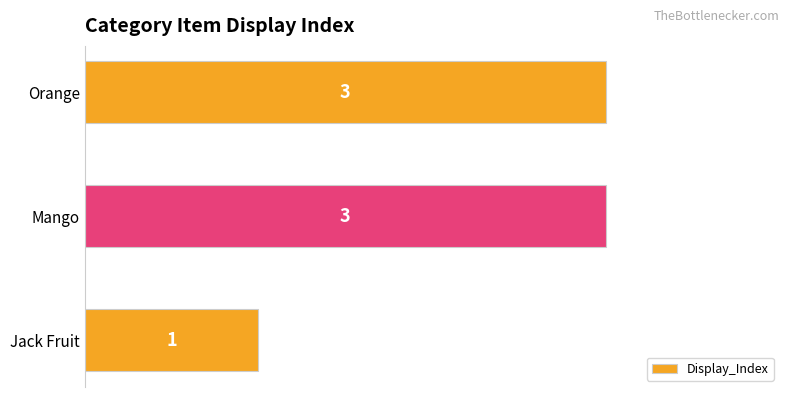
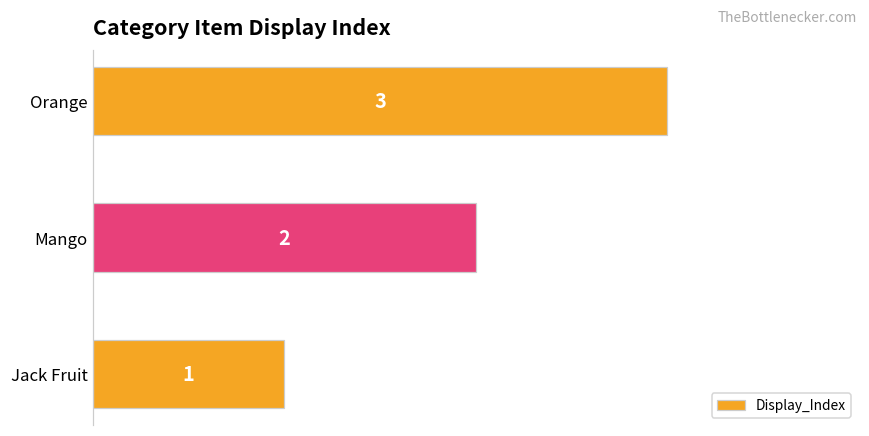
Mango: 3 -> 2
